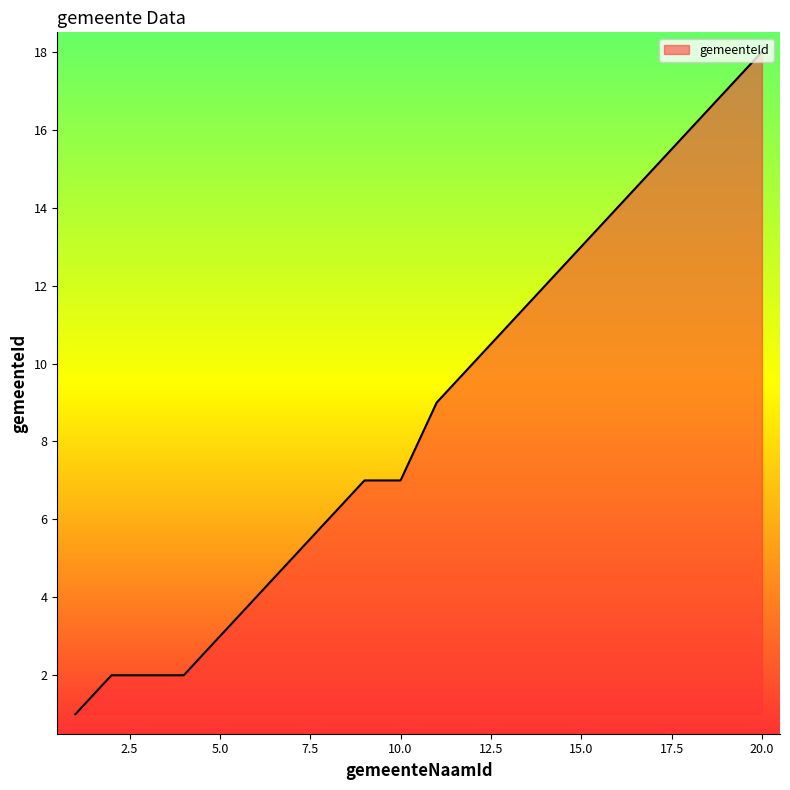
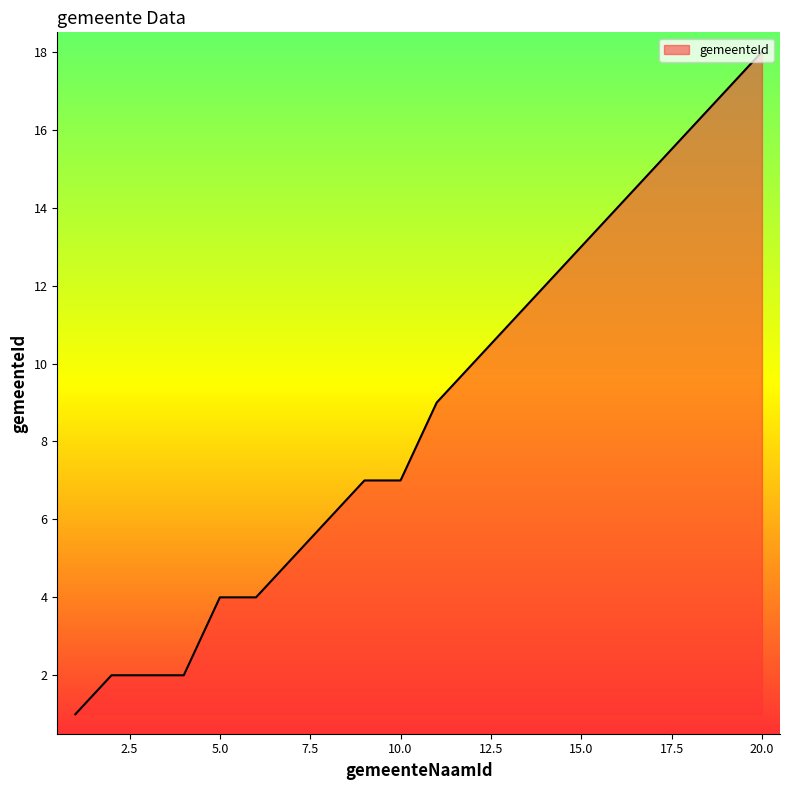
5.0: 3 -> 4
